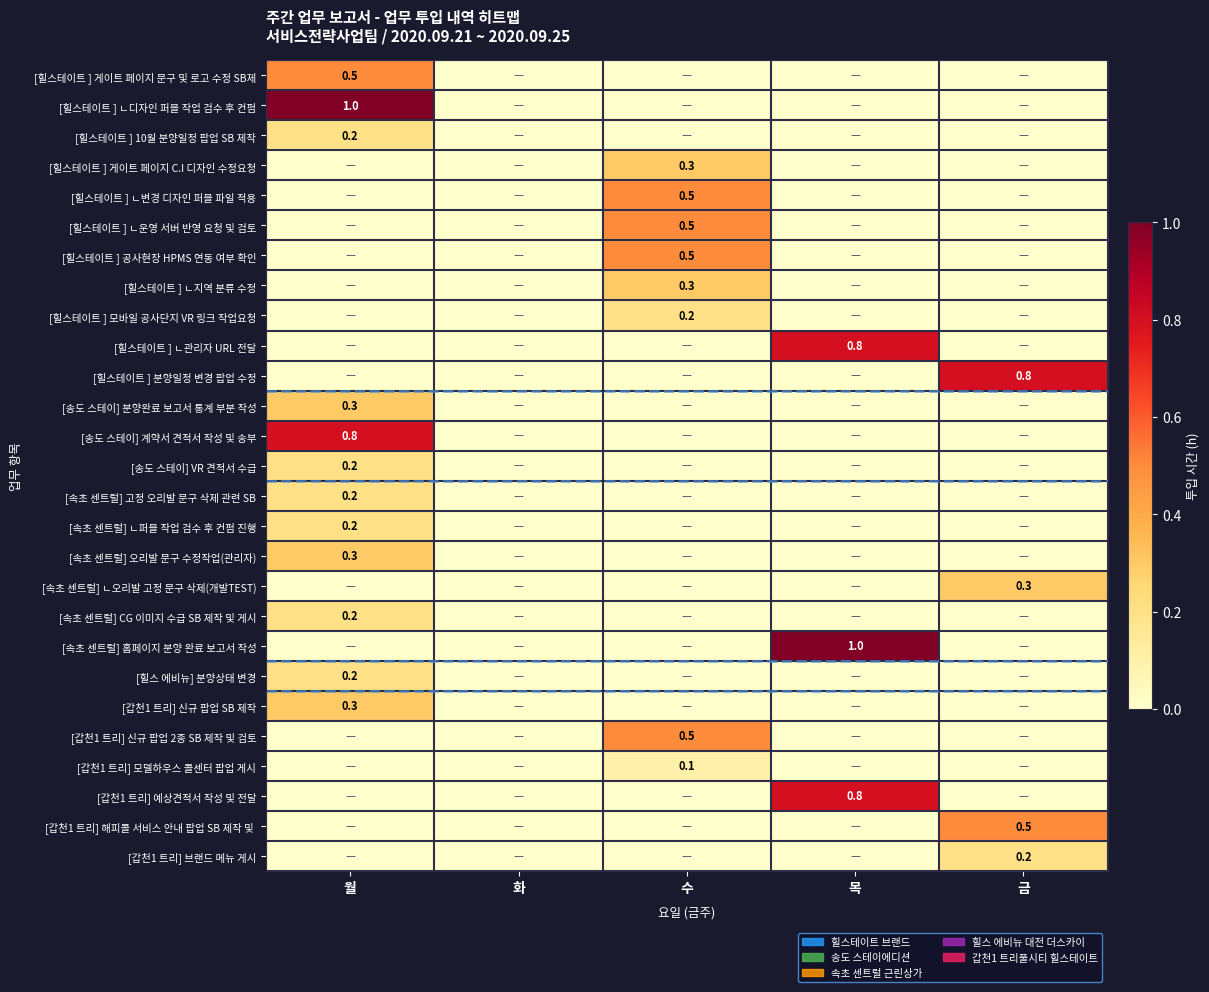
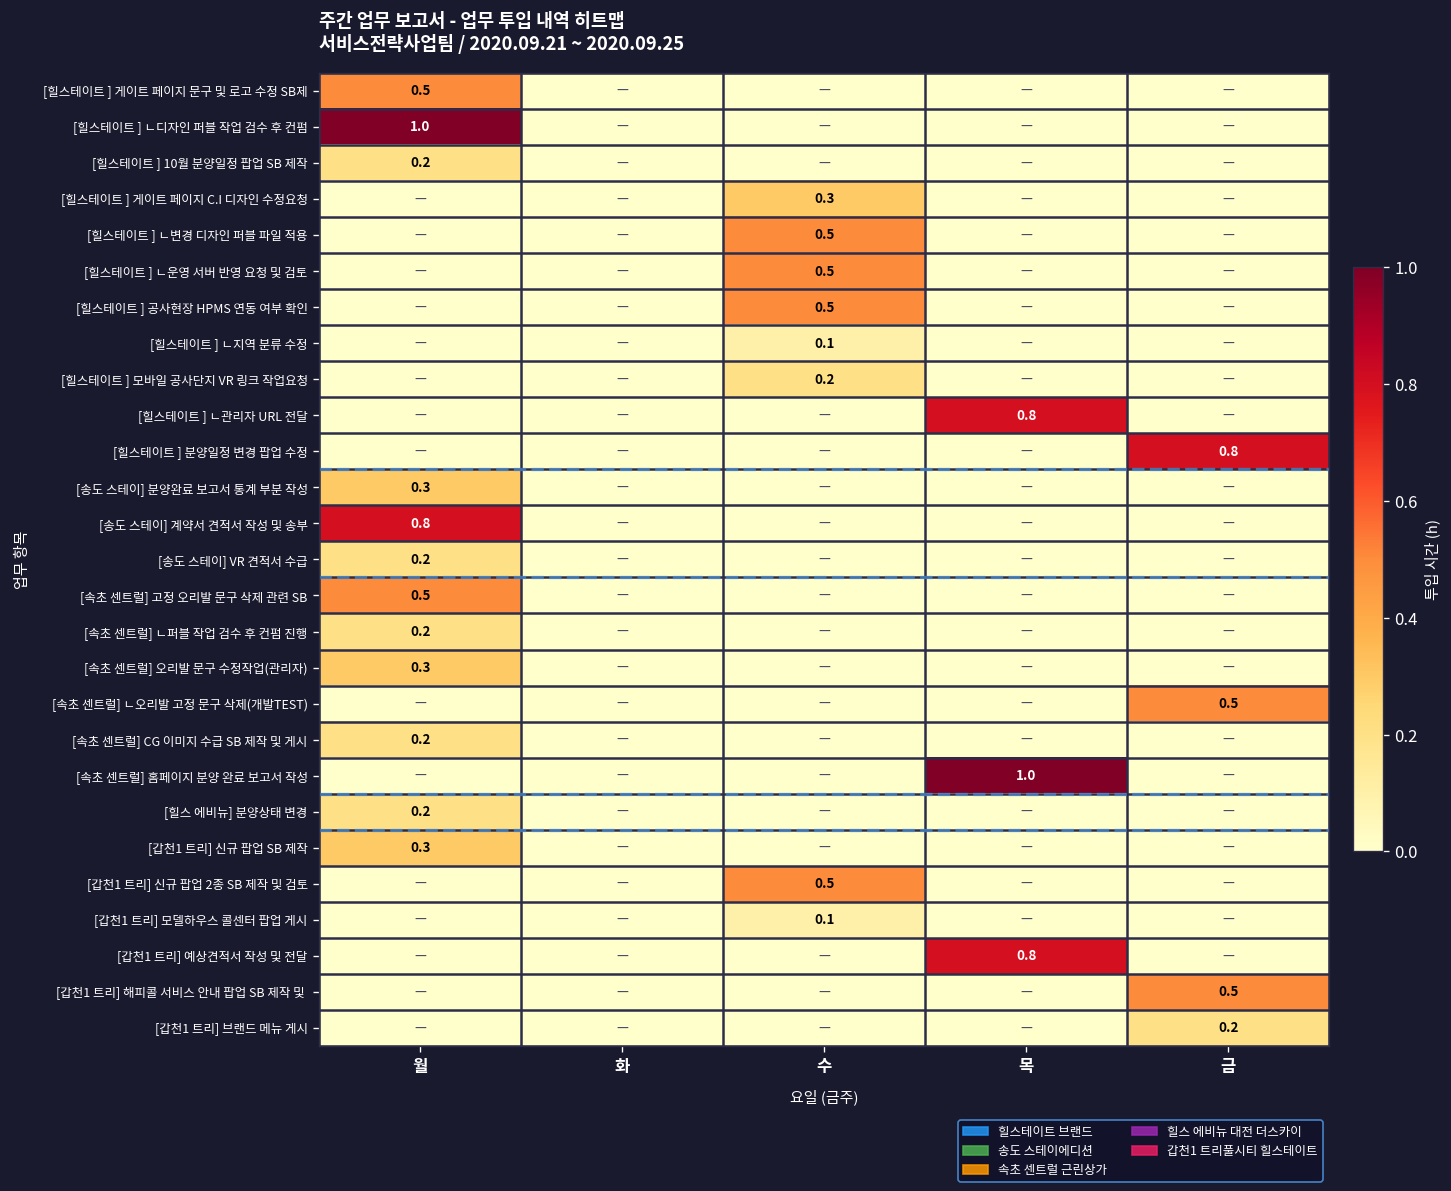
[힐스테이트 ] ㄴ지역 분류 수정, 수: 0.3 -> 0.1
[속초 센트럴] 고정 오리발 문구 삭제 관련 SB, 월: 0.2 -> 0.5
[속초 센트럴] ㄴ오리발 고정 문구 삭제(개발TEST), 금: 0.3 -> 0.5
